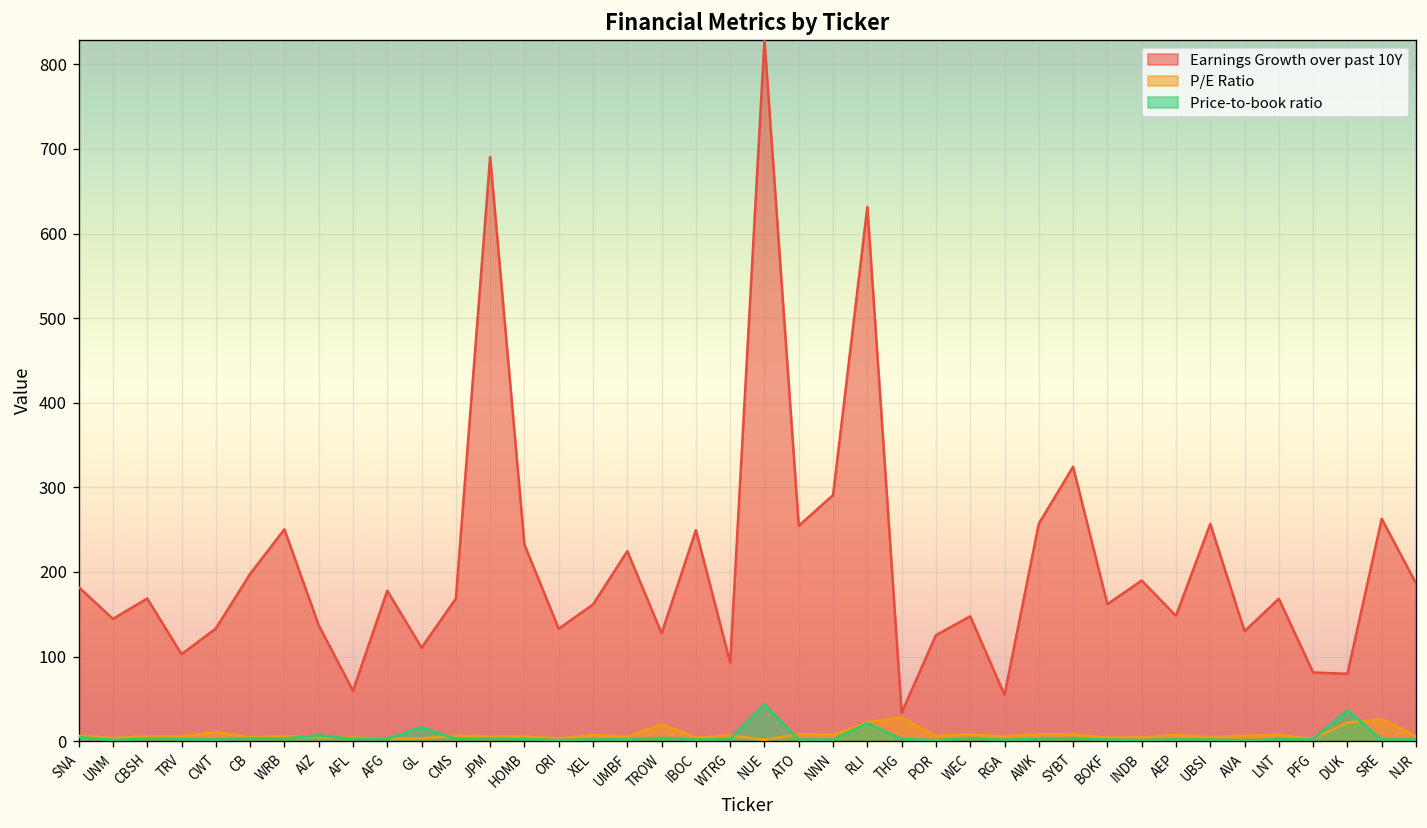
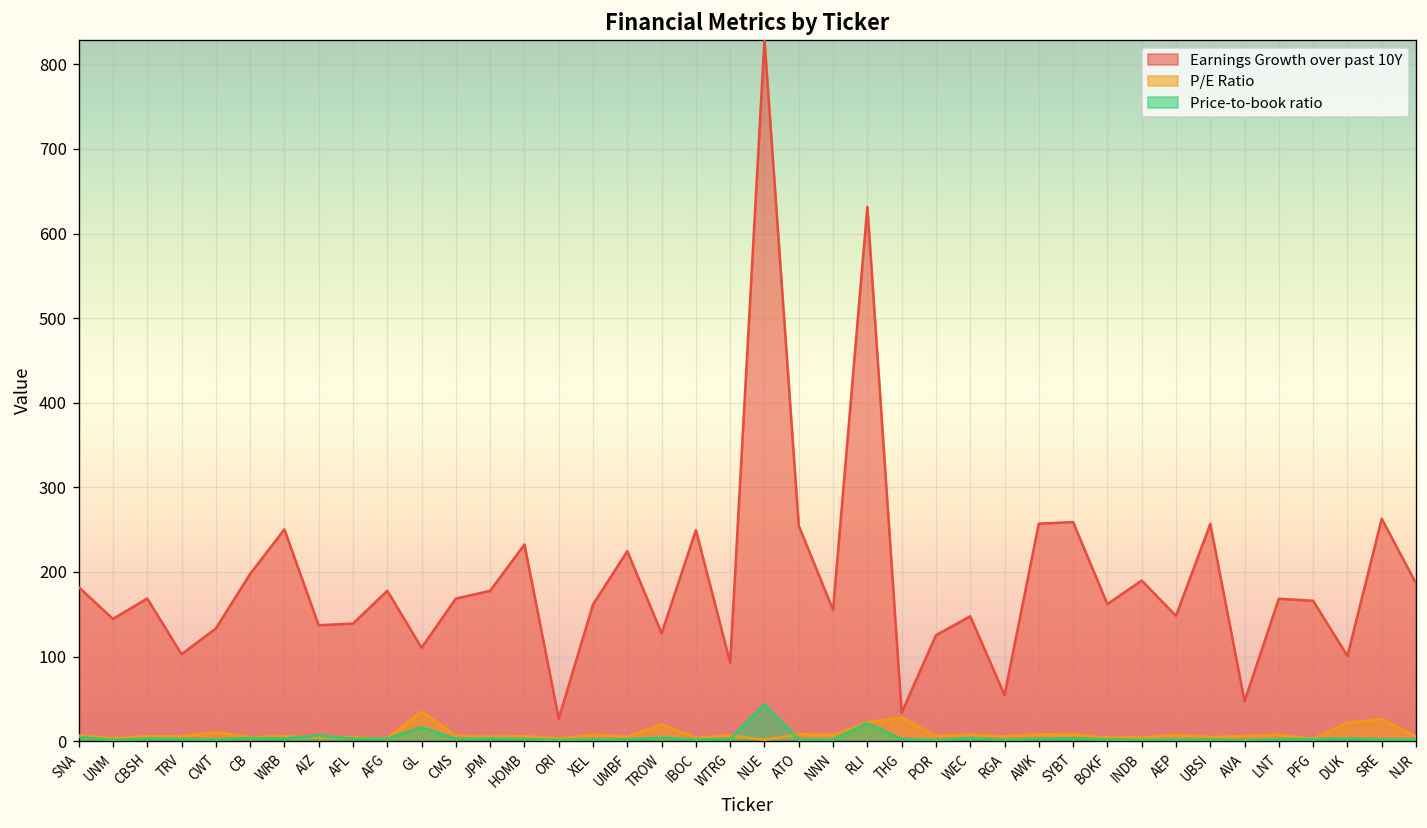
Earnings Growth over past 10Y, AFL: 60 -> 140
P/E Ratio, GL: 0 -> 30
Earnings Growth over past 10Y, JPM: 690 -> 180
Earnings Growth over past 10Y, ORI: 130 -> 30
Earnings Growth over past 10Y, NNN: 290 -> 160
Earnings Growth over past 10Y, SYBT: 320 -> 260
Earnings Growth over past 10Y, AVA: 130 -> 50
Earnings Growth over past 10Y, PFG: 80 -> 170
Earnings Growth over past 10Y, DUK: 80 -> 100
Price-to-book ratio, DUK: 40 -> 0
